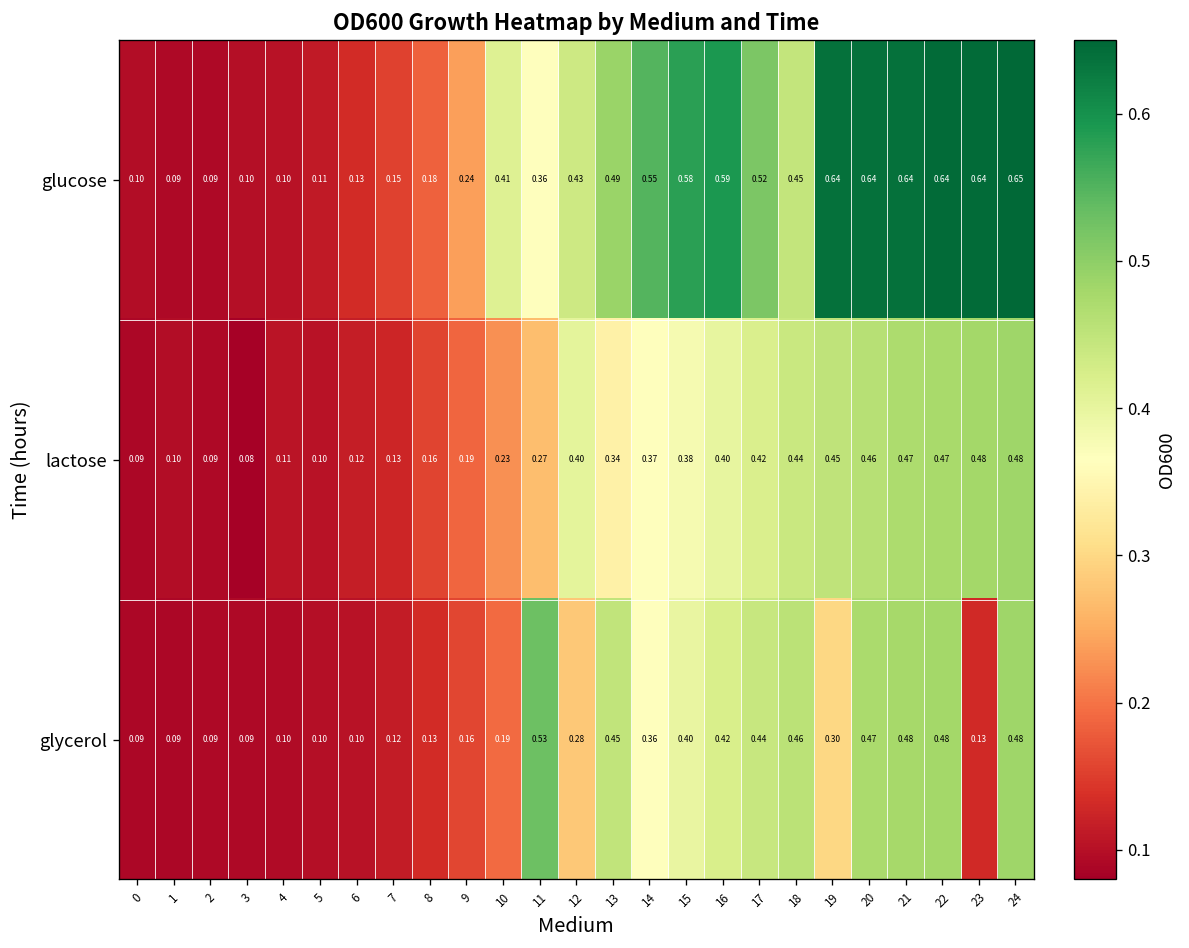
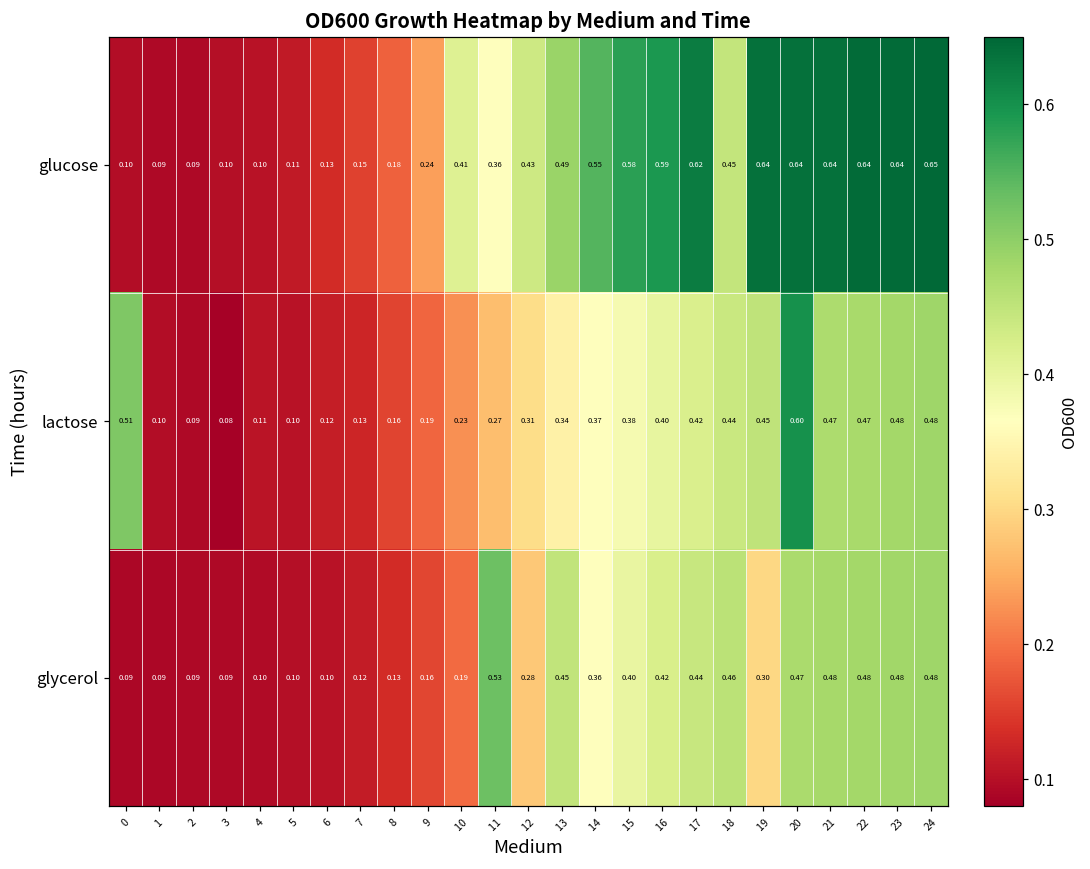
glucose, 17: 0.52 -> 0.62
lactose, 0: 0.09 -> 0.51
lactose, 12: 0.40 -> 0.31
lactose, 20: 0.46 -> 0.60
glycerol, 23: 0.13 -> 0.48
